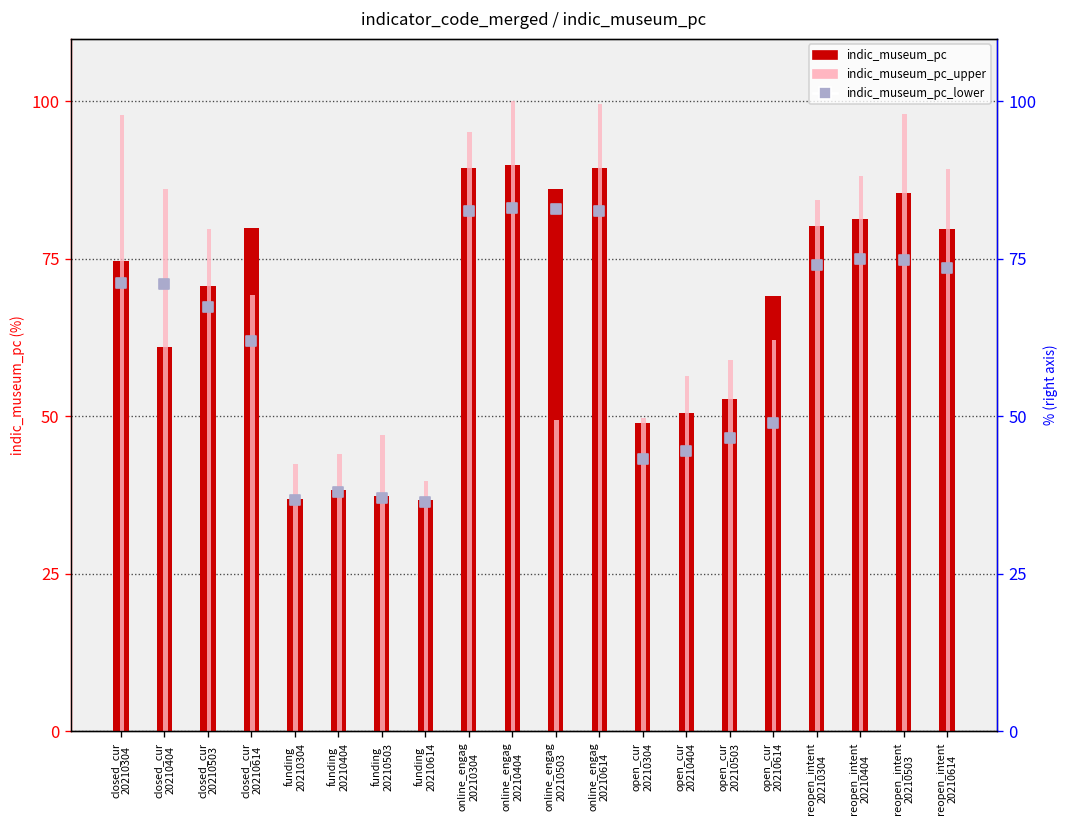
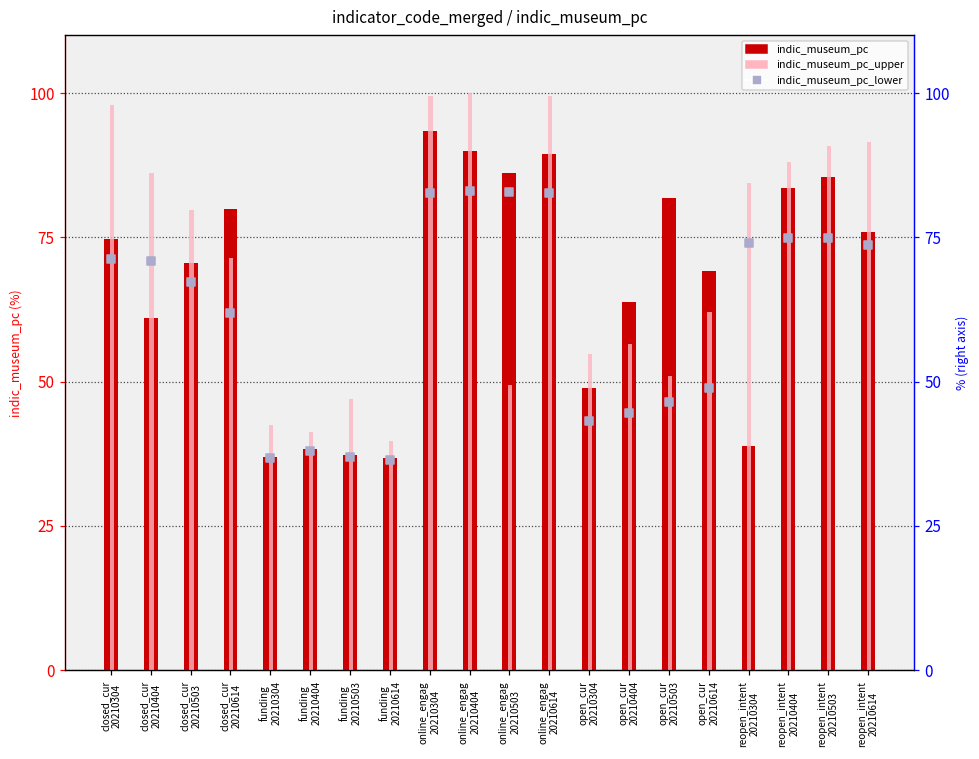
indic_museum_pc_upper, closed_cur 20210614: 69 -> 71
indic_museum_pc_upper, funding 20210404: 44 -> 41
indic_museum_pc, online_engag 20210304: 90 -> 93
indic_museum_pc_upper, online_engag 20210304: 95 -> 100
indic_museum_pc_upper, open_cur 20210304: 50 -> 55
indic_museum_pc, open_cur 20210404: 50 -> 64
indic_museum_pc, open_cur 20210503: 53 -> 82
indic_museum_pc_upper, open_cur 20210503: 59 -> 51
indic_museum_pc, reopen_intent 20210304: 80 -> 39
indic_museum_pc, reopen_intent 20210404: 81 -> 84
indic_museum_pc_upper, reopen_intent 20210503: 98 -> 91
indic_museum_pc, reopen_intent 20210614: 80 -> 76
indic_museum_pc_upper, reopen_intent 20210614: 89 -> 92
